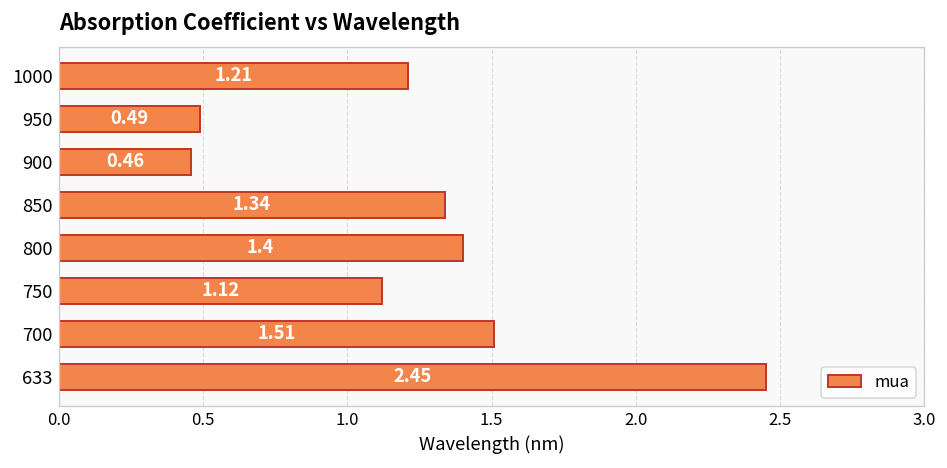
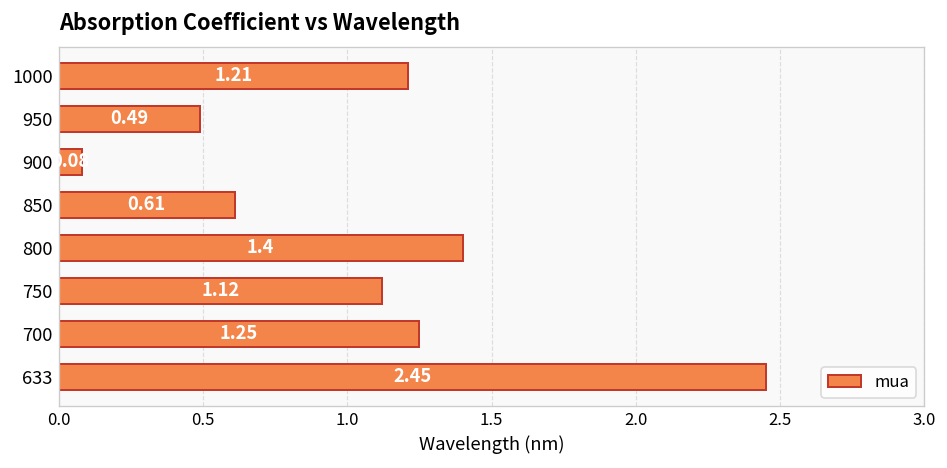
900: 0.46 -> 0.08
850: 1.34 -> 0.61
700: 1.51 -> 1.25
